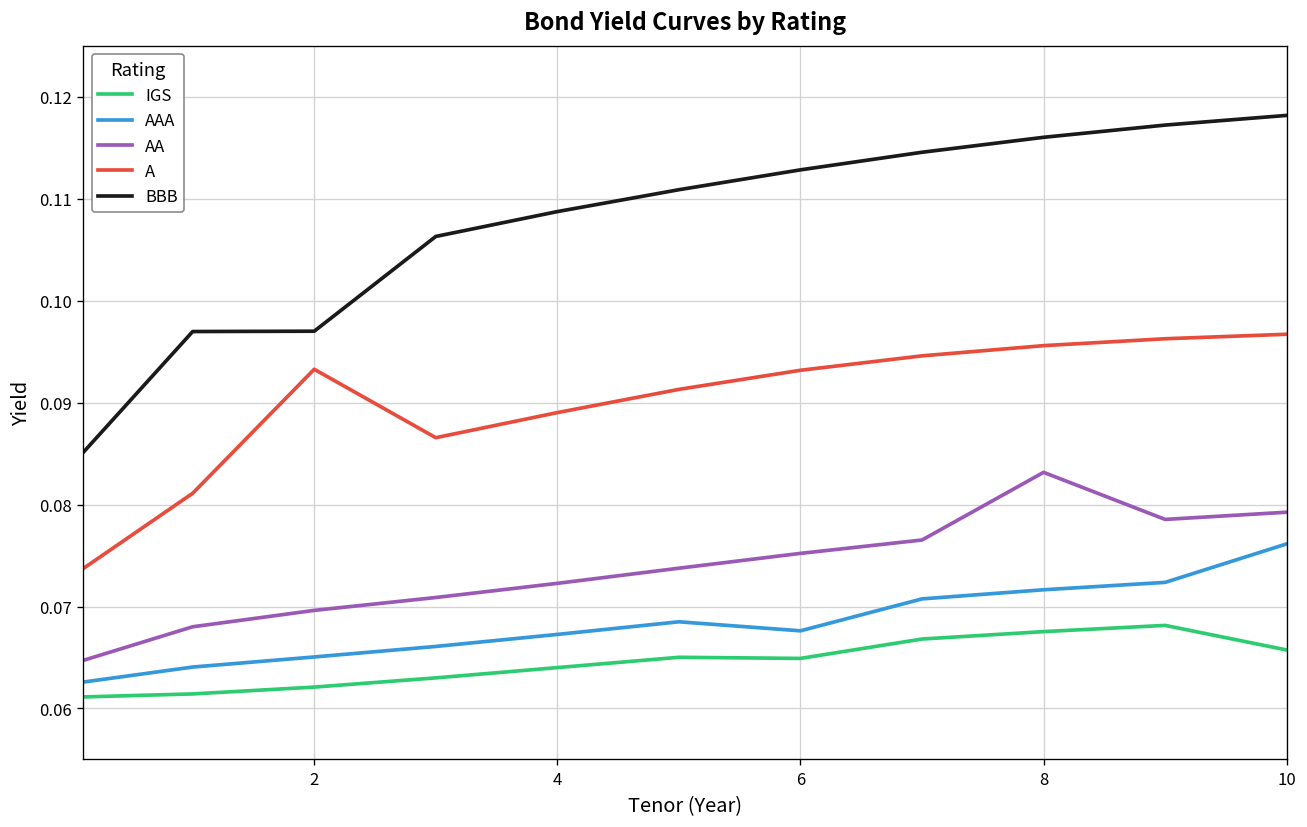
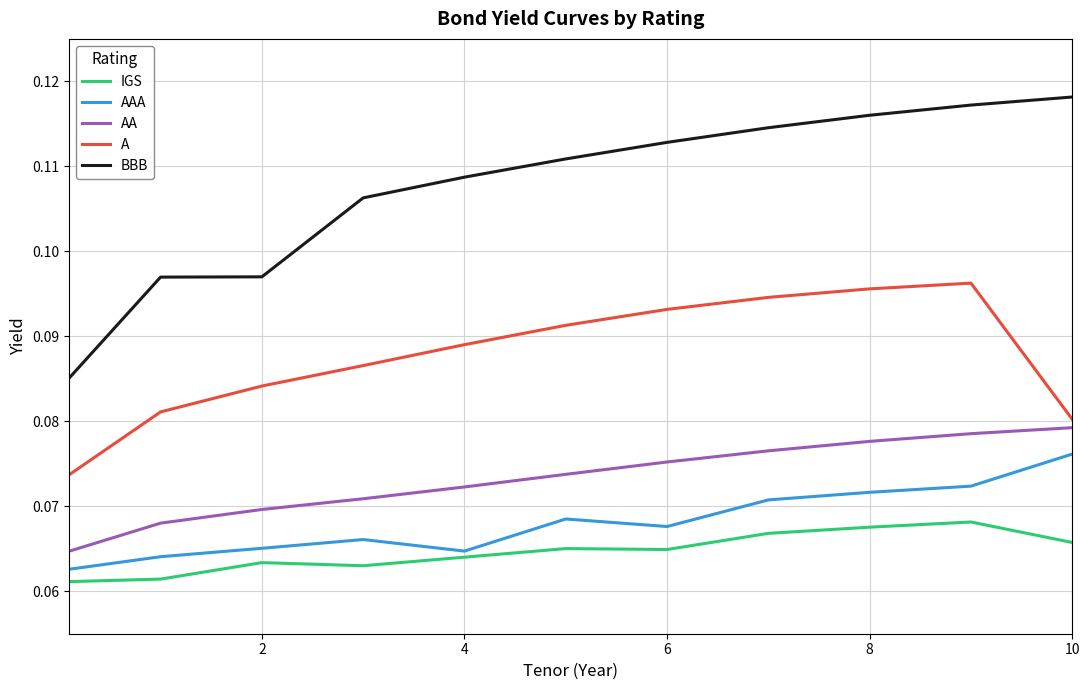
IGS, 2: 0.062 -> 0.063
A, 2: 0.093 -> 0.084
AAA, 4: 0.067 -> 0.065
AA, 8: 0.083 -> 0.078
A, 10: 0.097 -> 0.080
